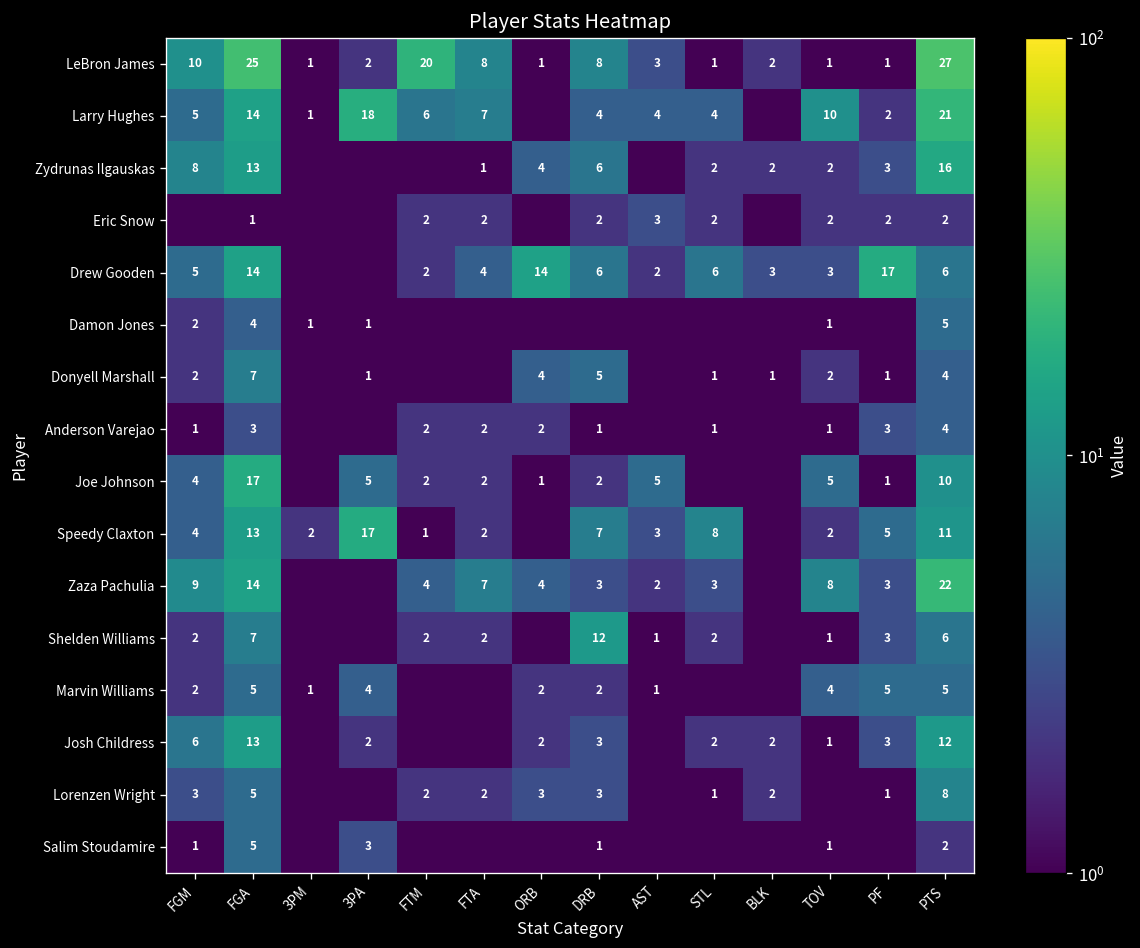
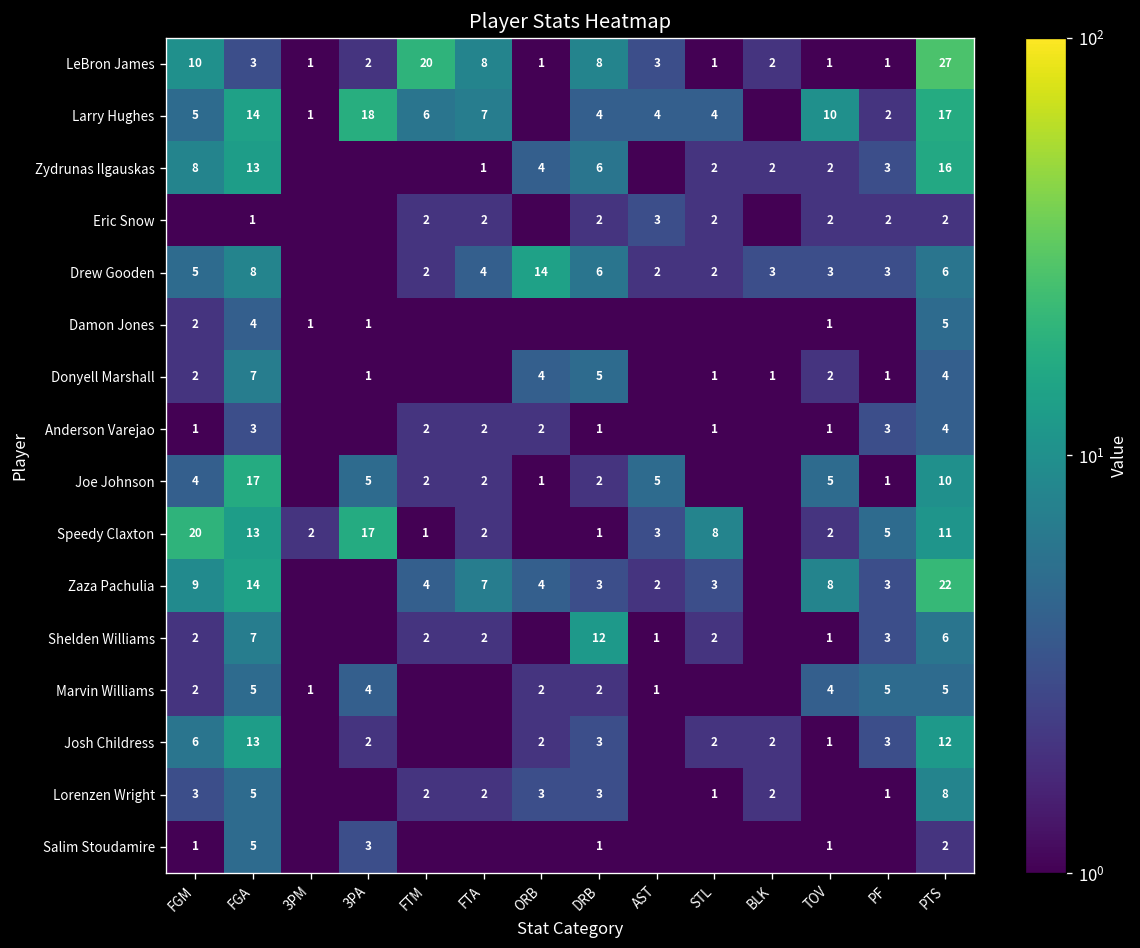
LeBron James, FGA: 25 -> 3
Larry Hughes, PTS: 21 -> 17
Drew Gooden, FGA: 14 -> 8
Drew Gooden, STL: 6 -> 2
Drew Gooden, PF: 17 -> 3
Speedy Claxton, FGM: 4 -> 20
Speedy Claxton, DRB: 7 -> 1
